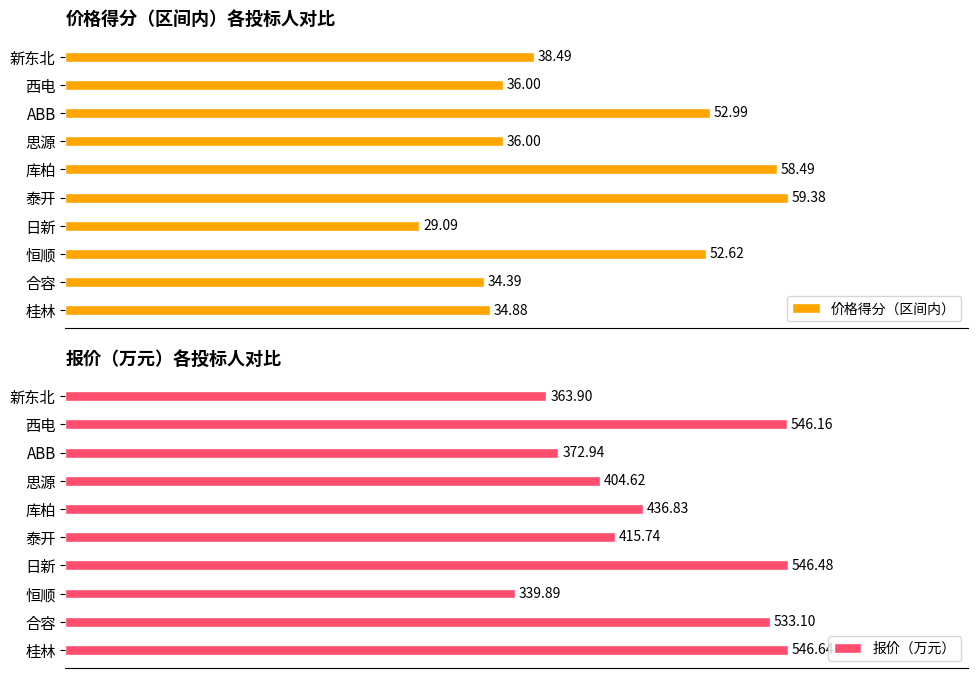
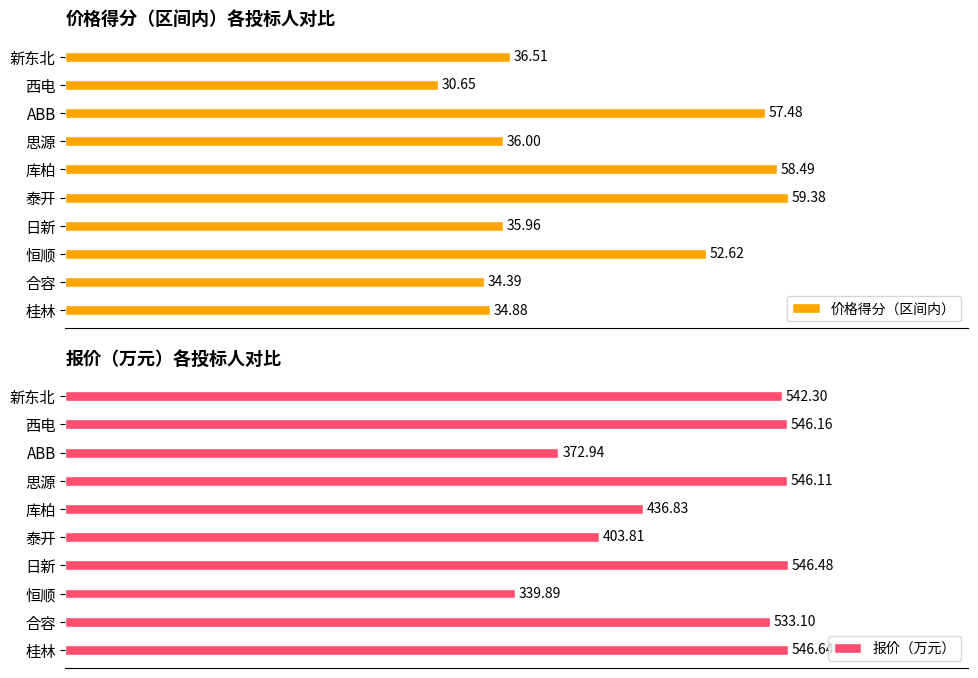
价格得分（区间内）各投标人对比, 新东北: 38.49 -> 36.51
价格得分（区间内）各投标人对比, 西电: 36.00 -> 30.65
价格得分（区间内）各投标人对比, ABB: 52.99 -> 57.48
价格得分（区间内）各投标人对比, 日新: 29.09 -> 35.96
报价（万元）各投标人对比, 新东北: 363.90 -> 542.30
报价（万元）各投标人对比, 思源: 404.62 -> 546.11
报价（万元）各投标人对比, 泰开: 415.74 -> 403.81
